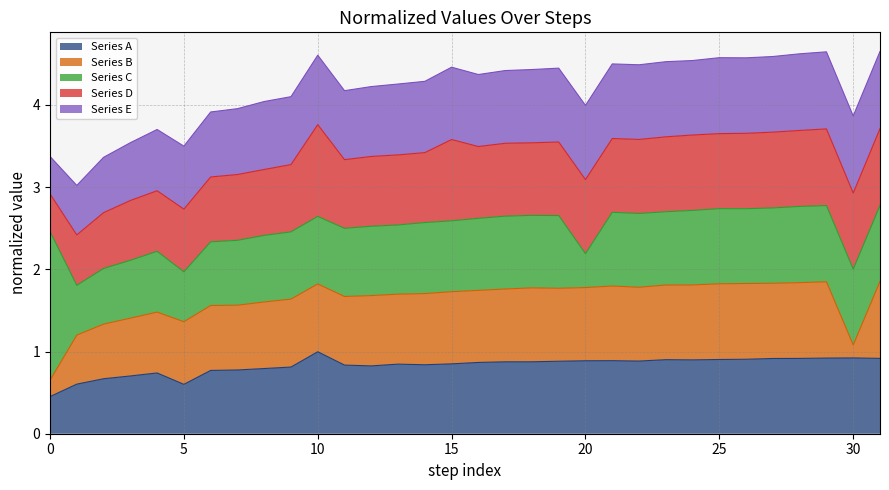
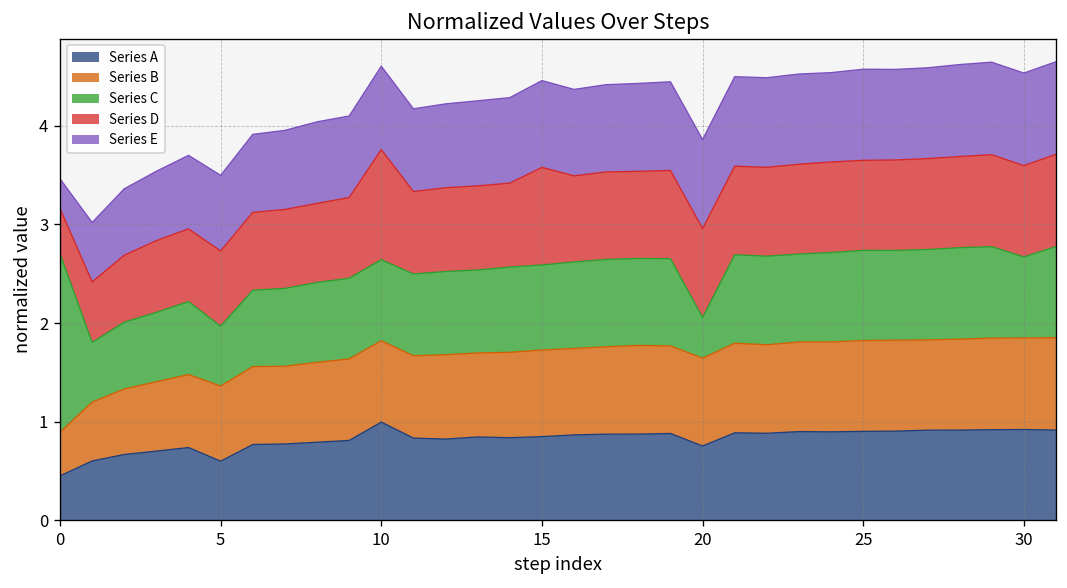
Series B, 0: 0.2 -> 0.4
Series E, 0: 0.5 -> 0.3
Series A, 20: 0.9 -> 0.8
Series B, 30: 0.2 -> 0.9
Series C, 30: 0.9 -> 0.8
